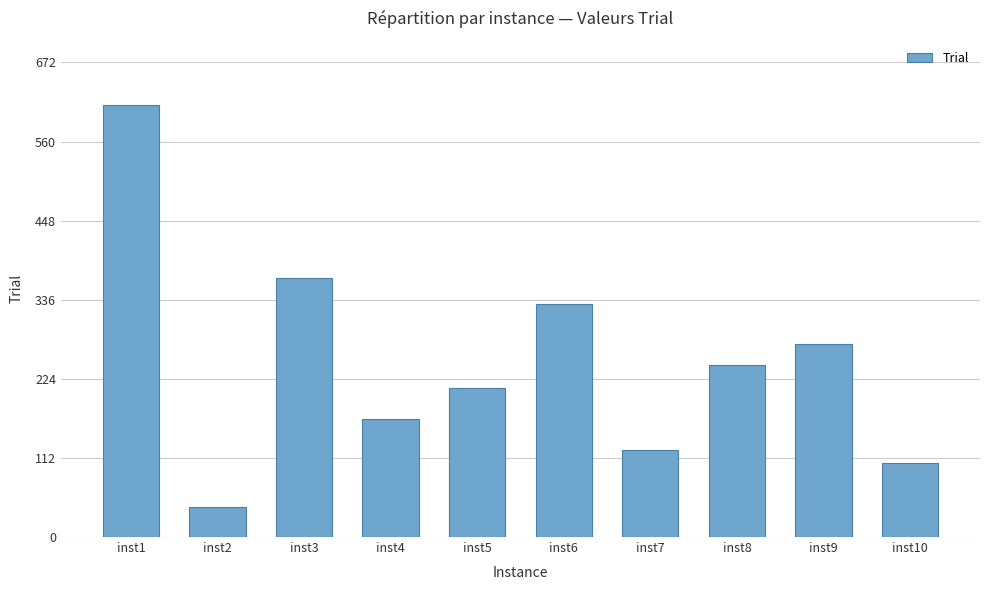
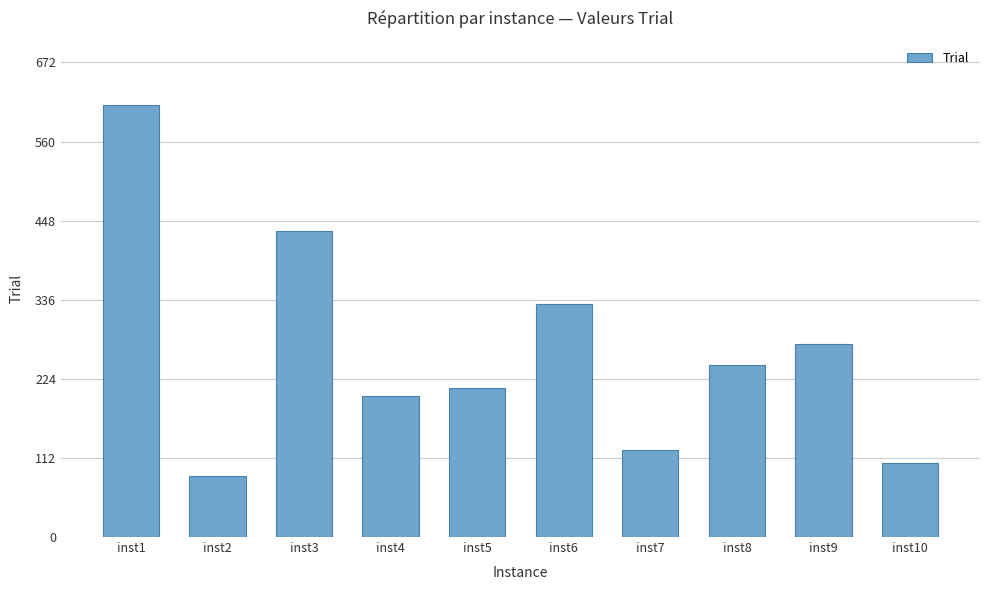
inst2: 40 -> 90
inst3: 370 -> 430
inst4: 170 -> 200
